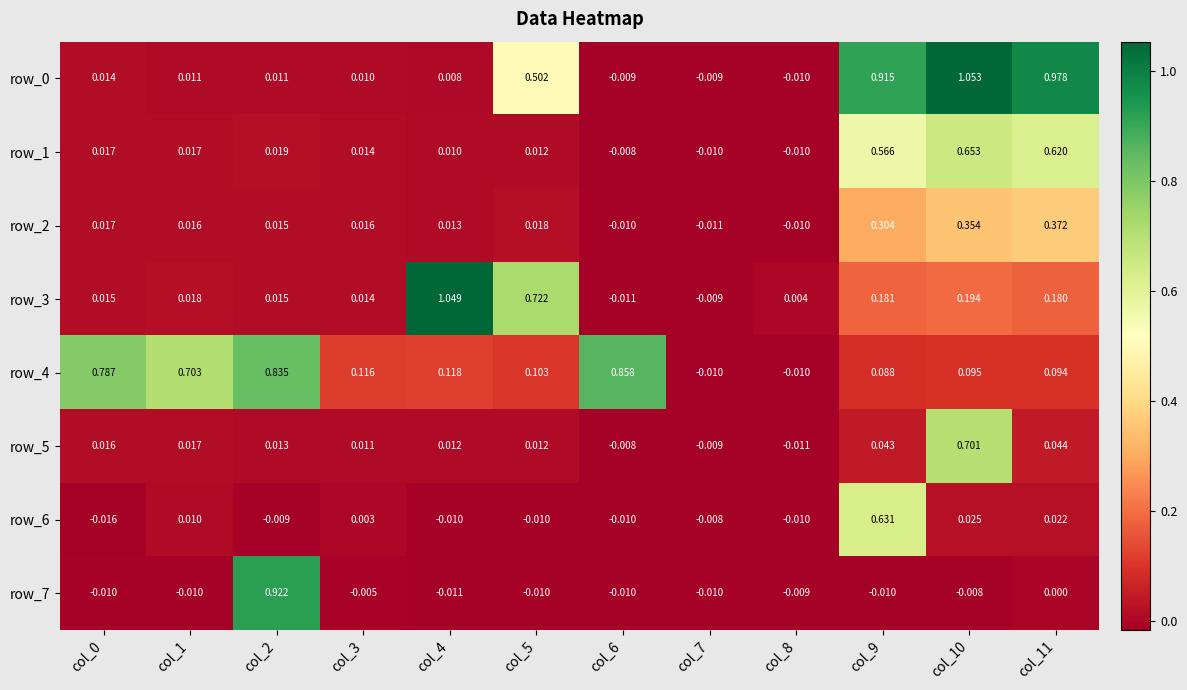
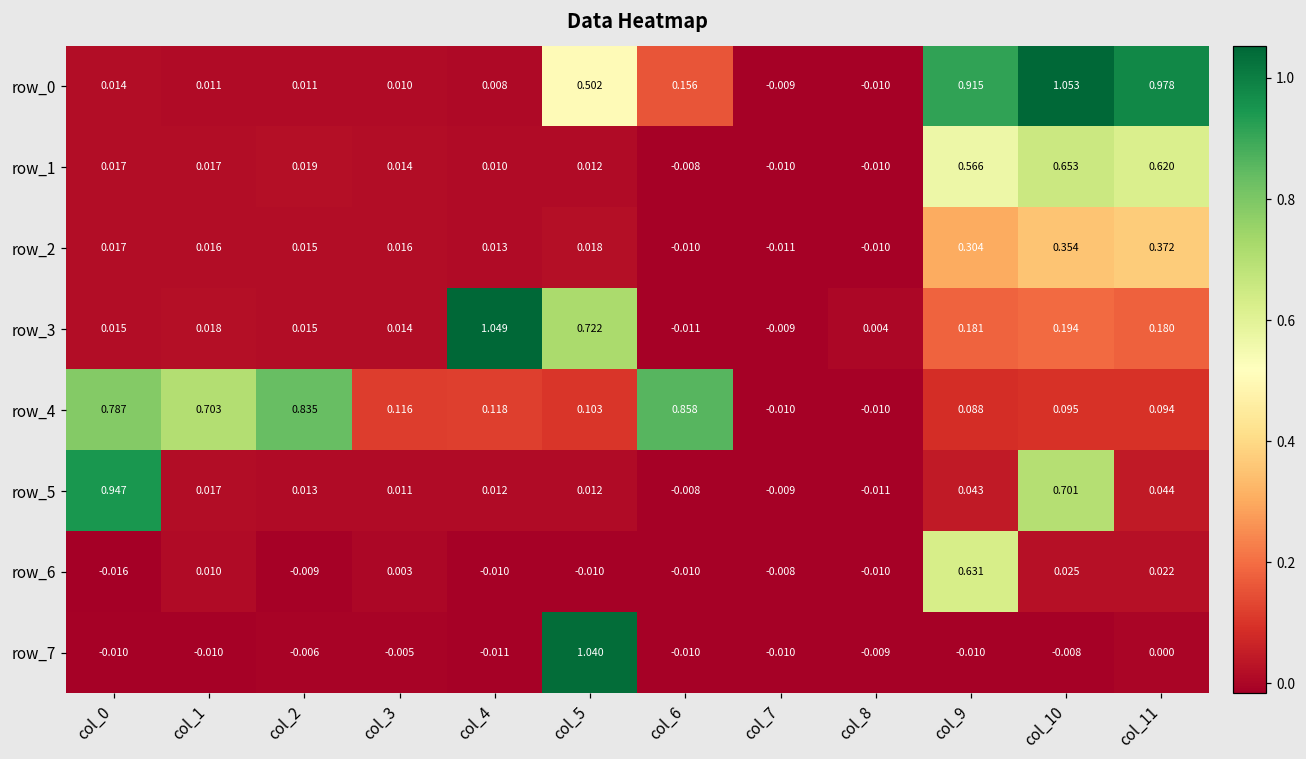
row_0, col_6: -0.009 -> 0.156
row_5, col_0: 0.016 -> 0.947
row_7, col_2: 0.922 -> -0.006
row_7, col_5: -0.010 -> 1.040
